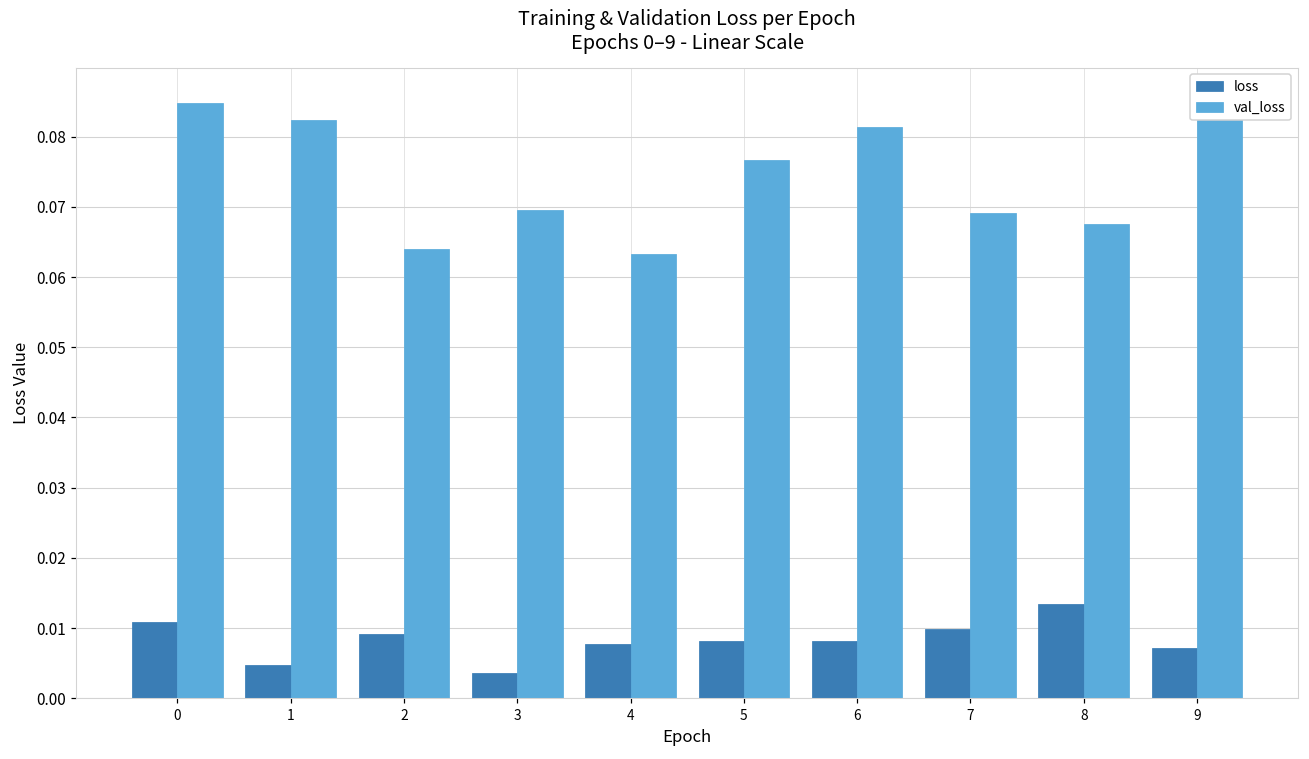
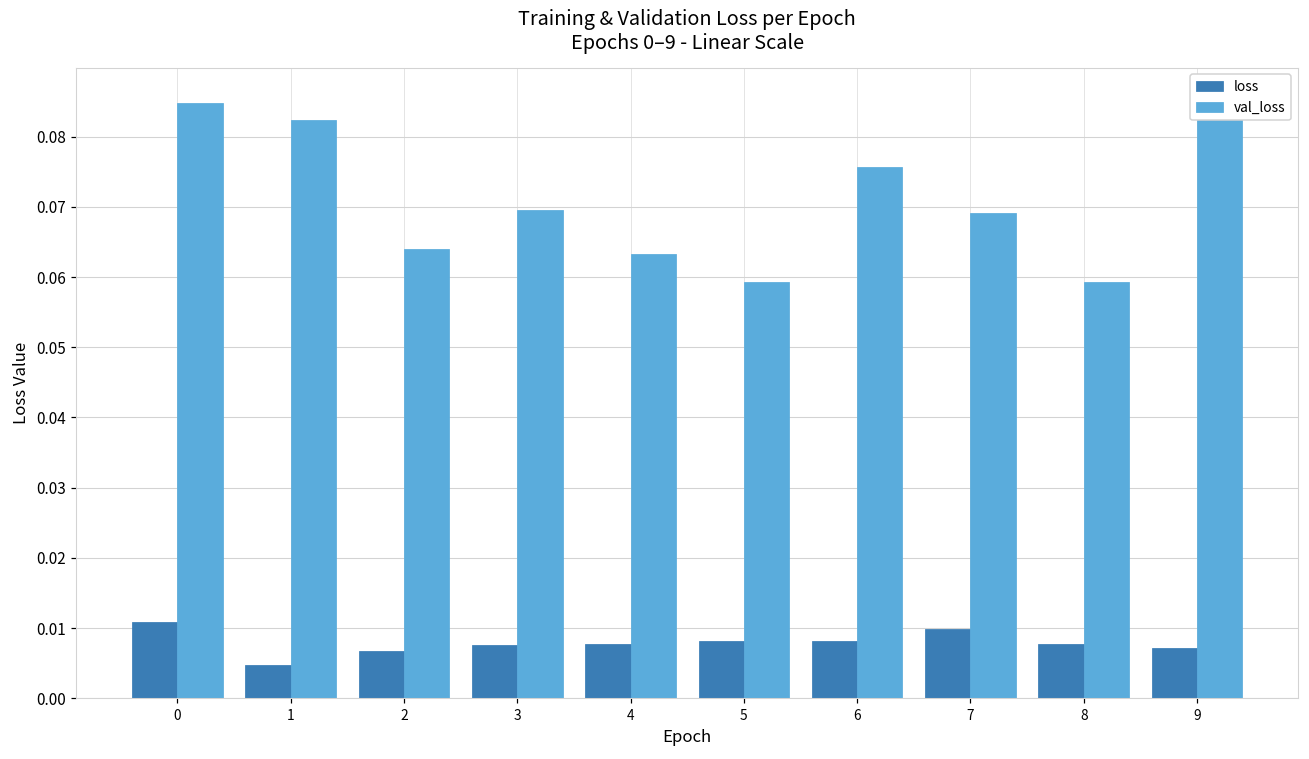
loss, 2: 0.009 -> 0.007
loss, 3: 0.004 -> 0.008
val_loss, 5: 0.077 -> 0.059
val_loss, 6: 0.081 -> 0.076
loss, 8: 0.013 -> 0.008
val_loss, 8: 0.068 -> 0.059
